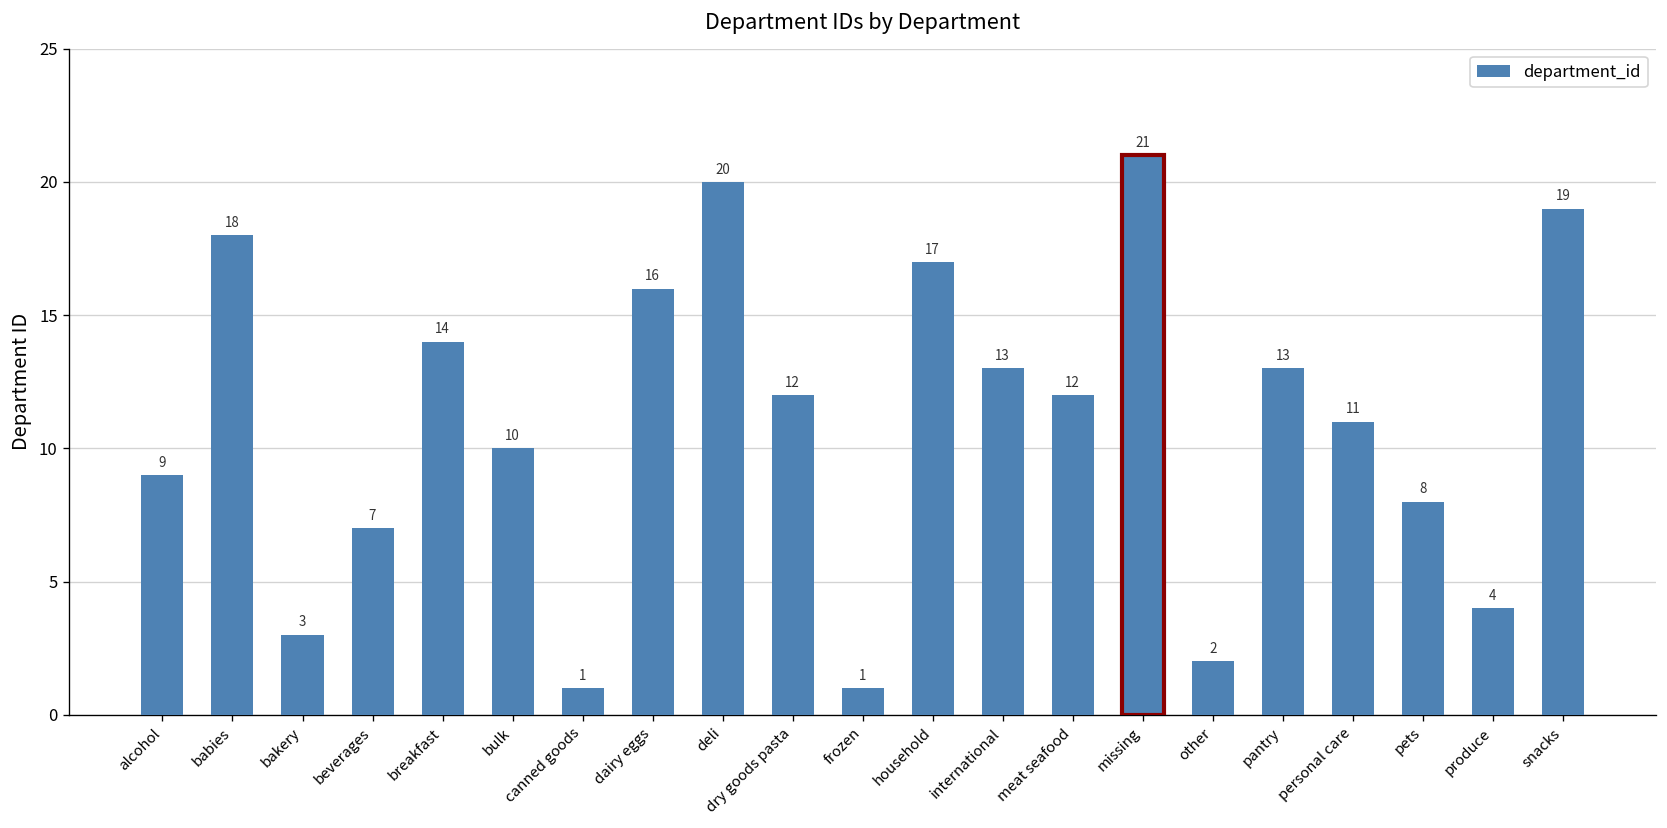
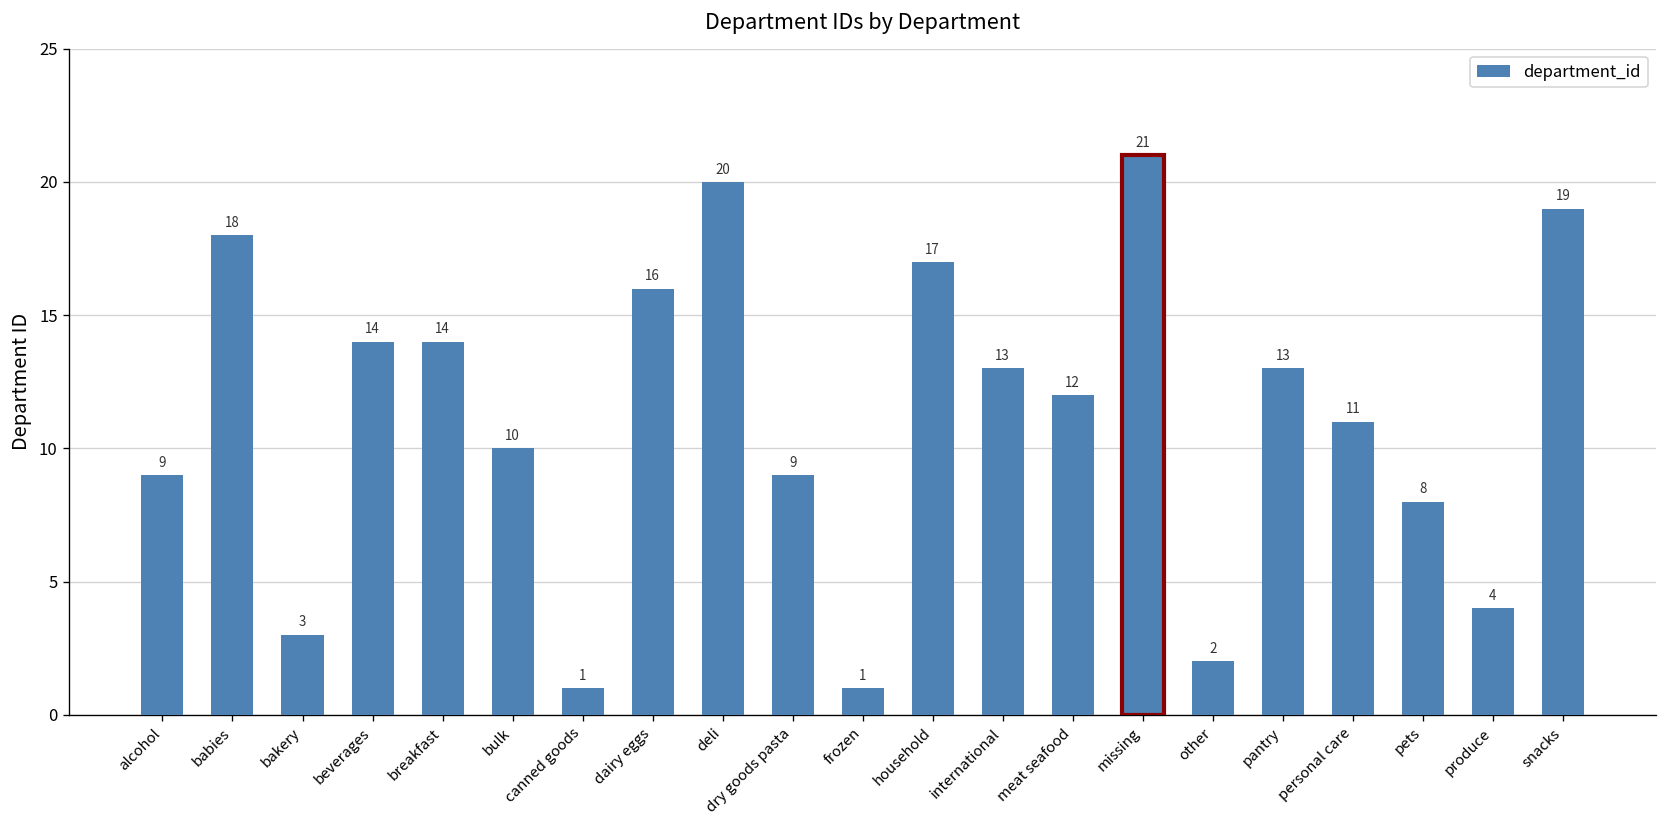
beverages: 7 -> 14
dry goods pasta: 12 -> 9
